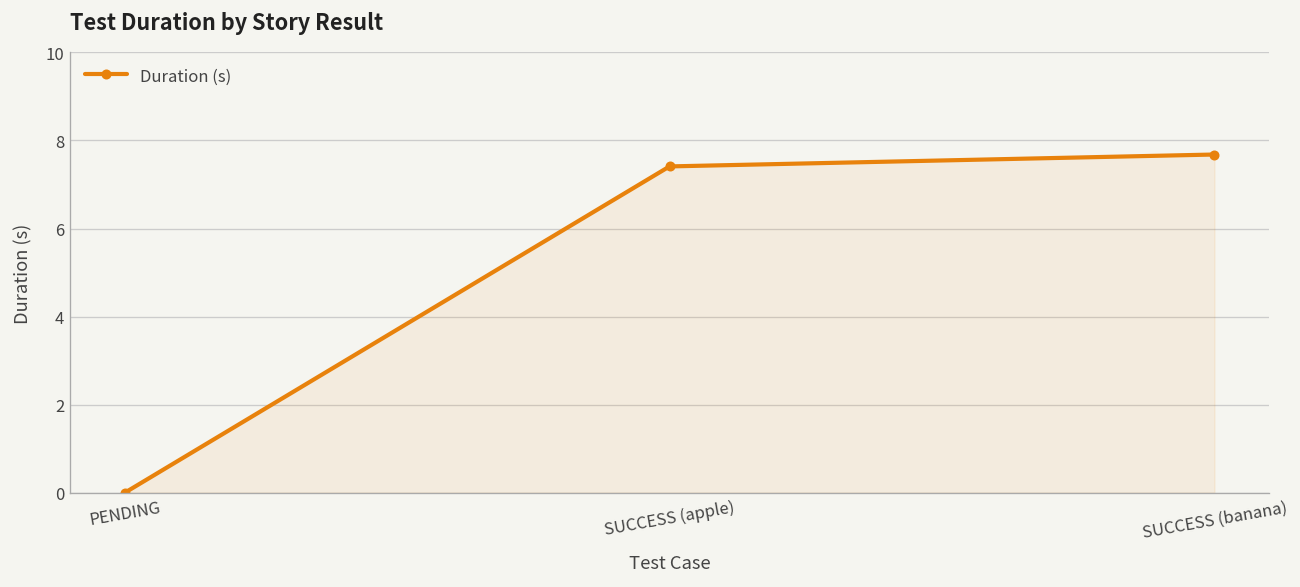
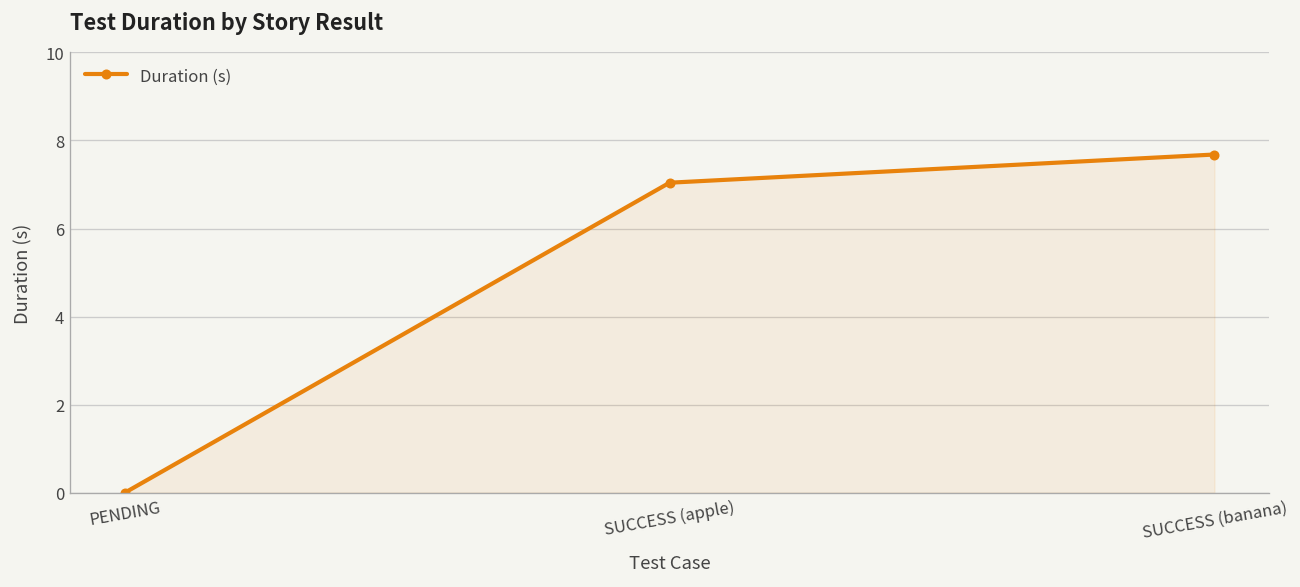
SUCCESS (apple): 7.4 -> 7.0
